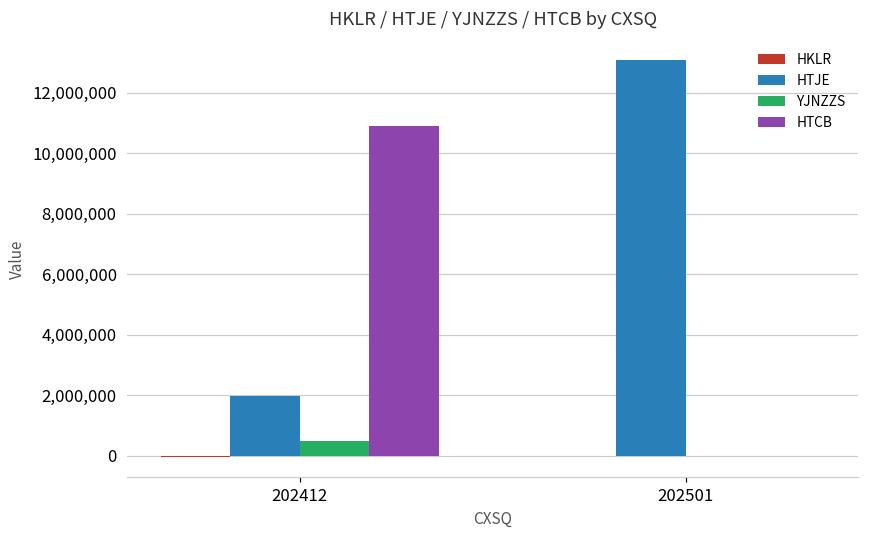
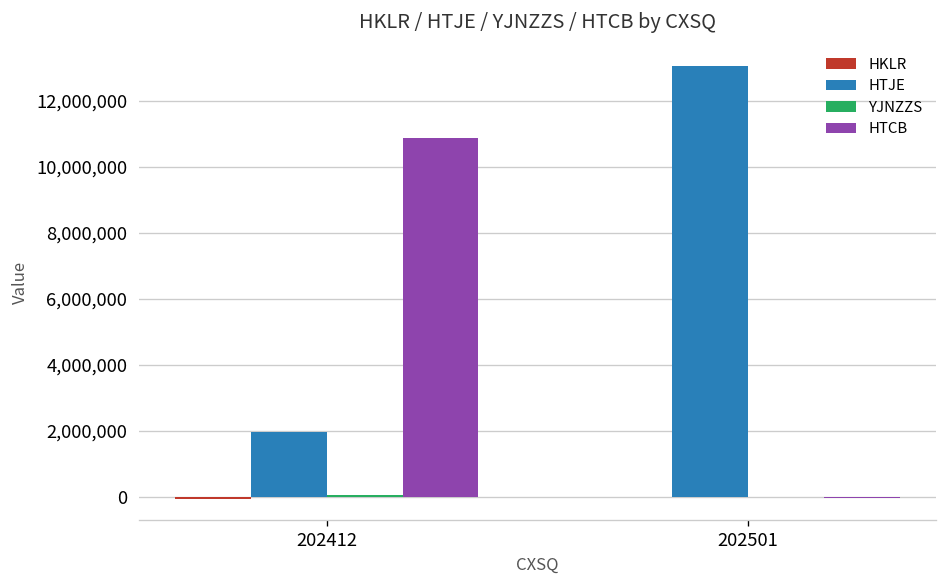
YJNZZS, 202412: 500,000 -> 100,000
